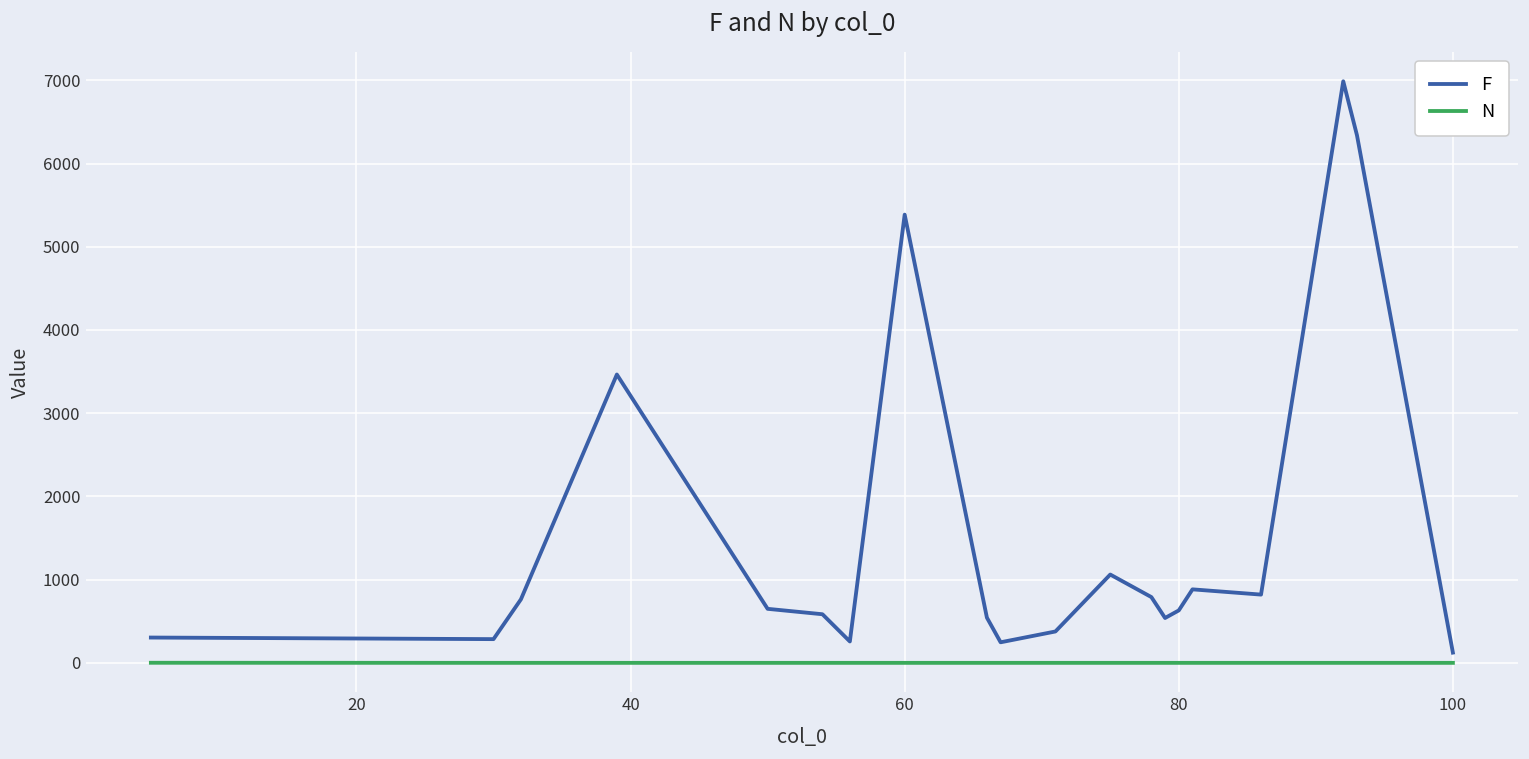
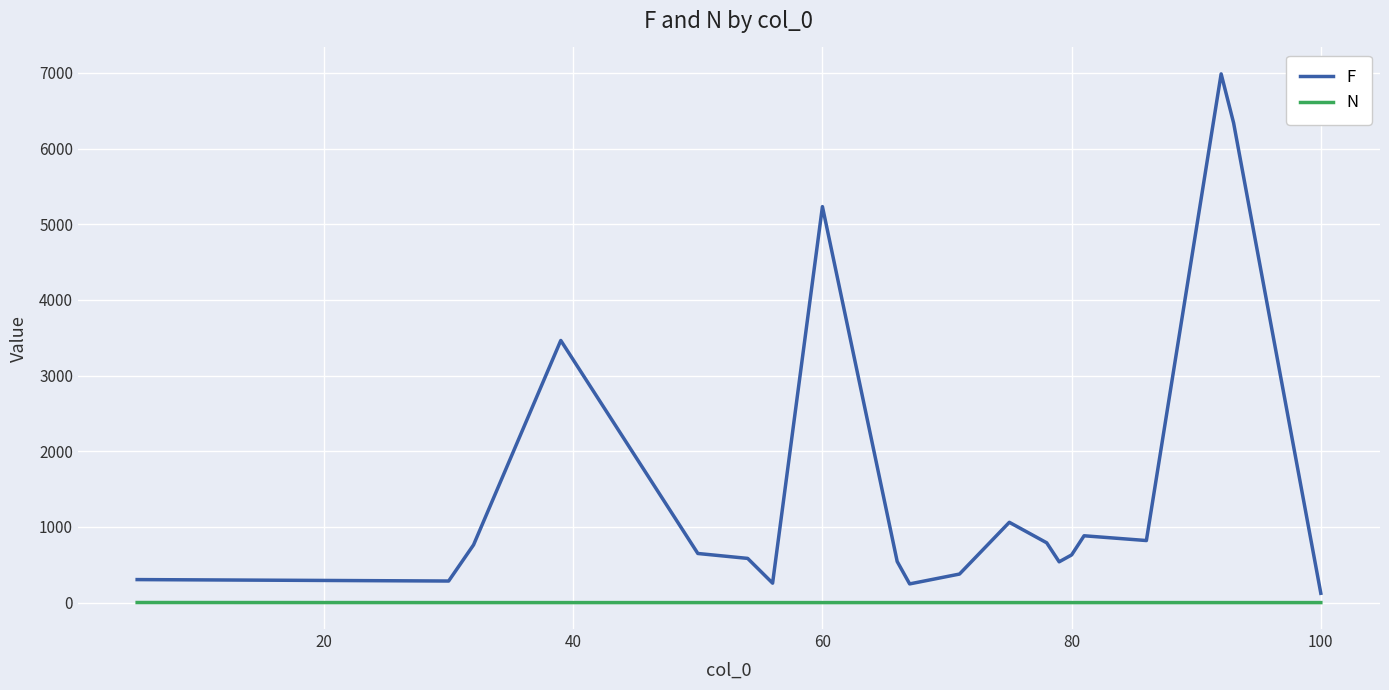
F, 60: 5400 -> 5200
